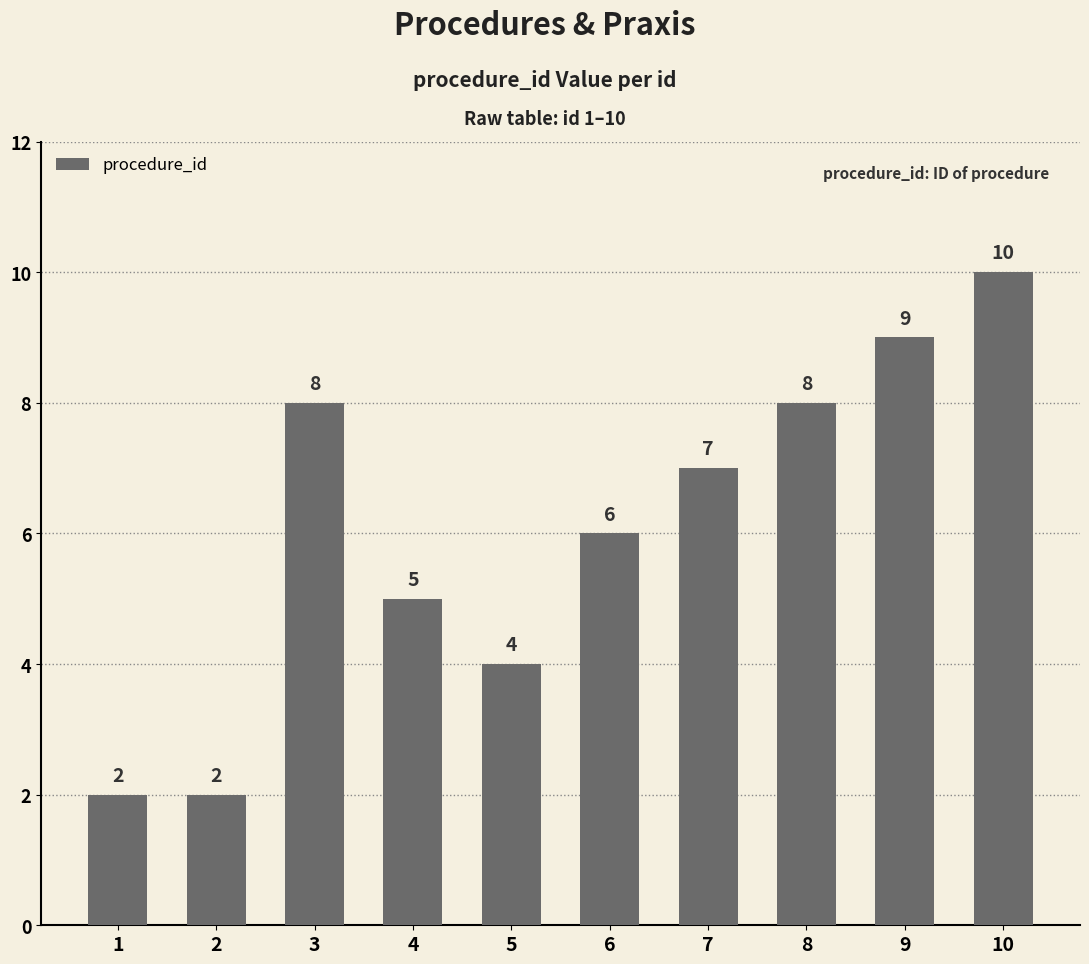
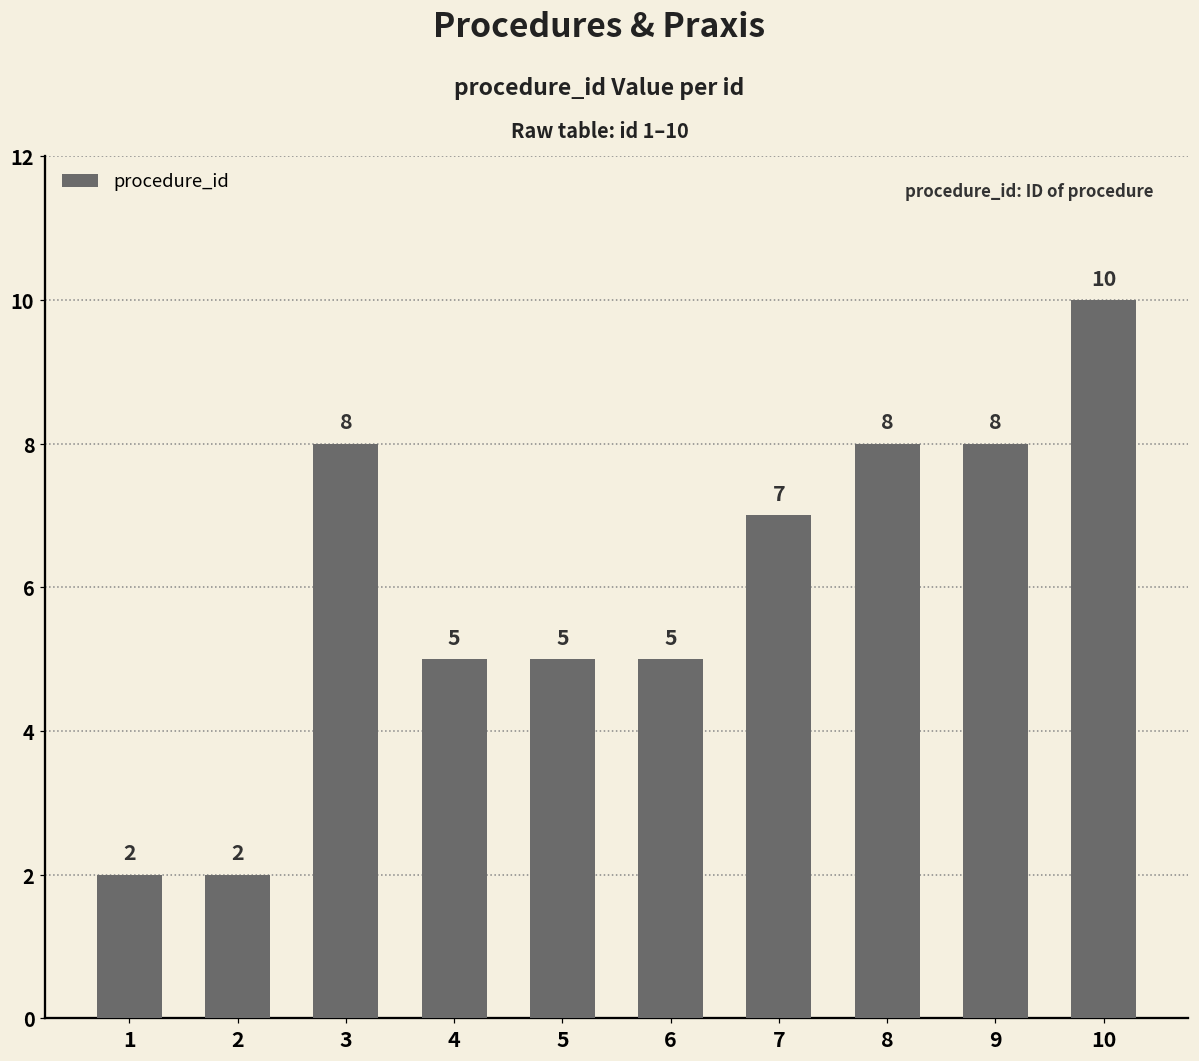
5: 4 -> 5
6: 6 -> 5
9: 9 -> 8
